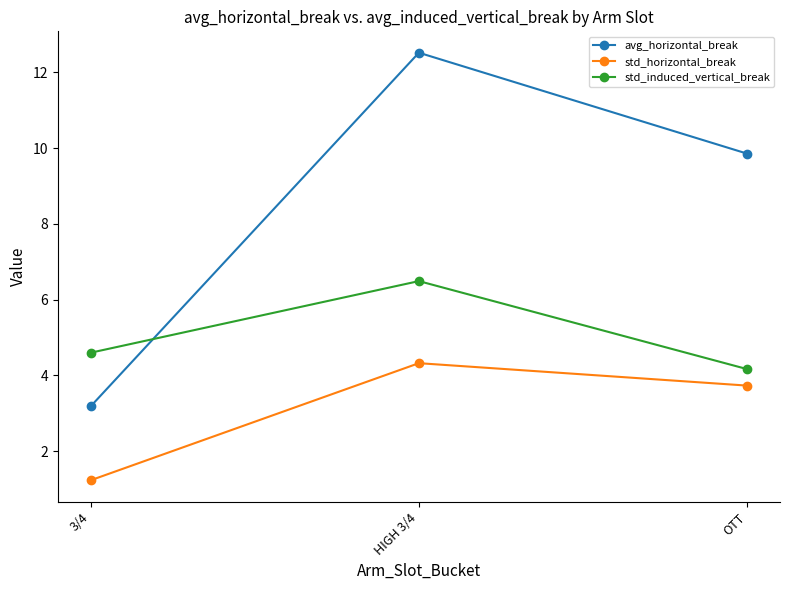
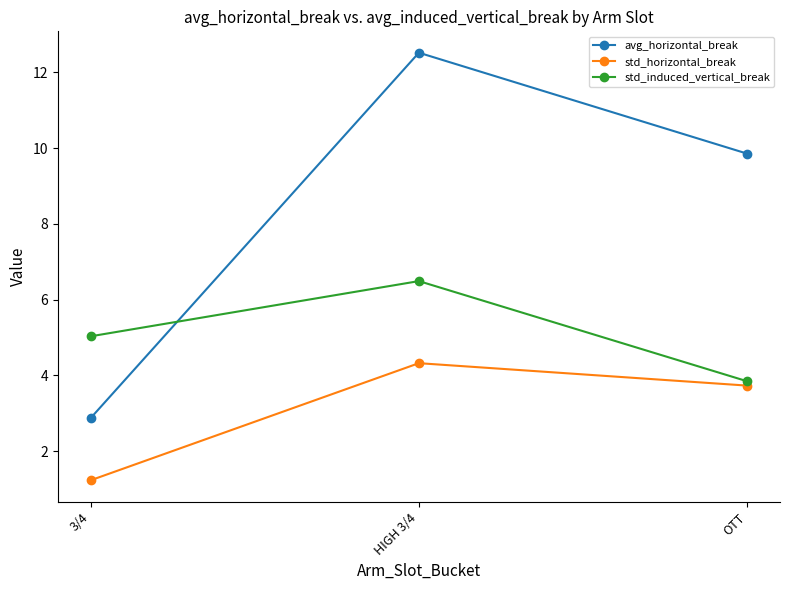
avg_horizontal_break, 3/4: 3.2 -> 2.9
std_induced_vertical_break, 3/4: 4.6 -> 5.0
std_induced_vertical_break, OTT: 4.2 -> 3.8
